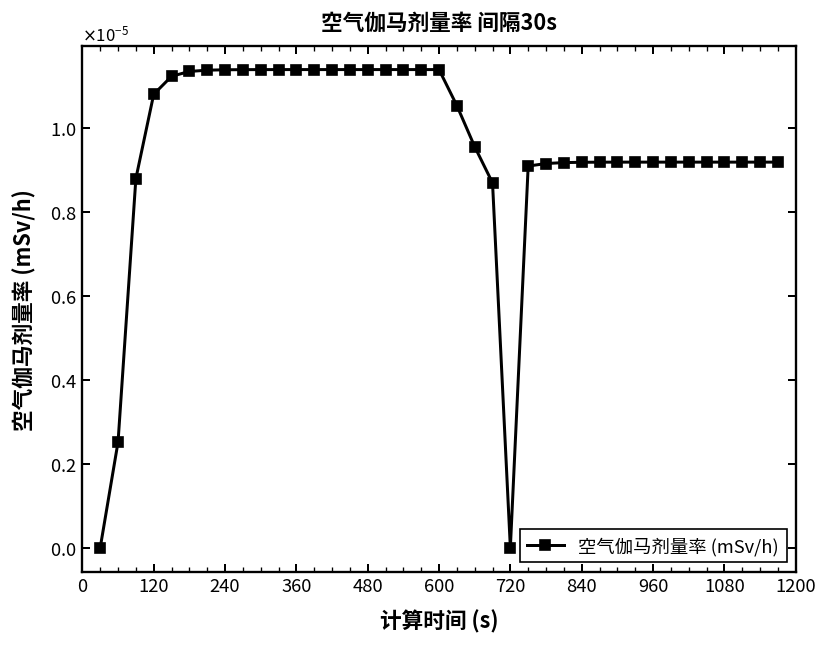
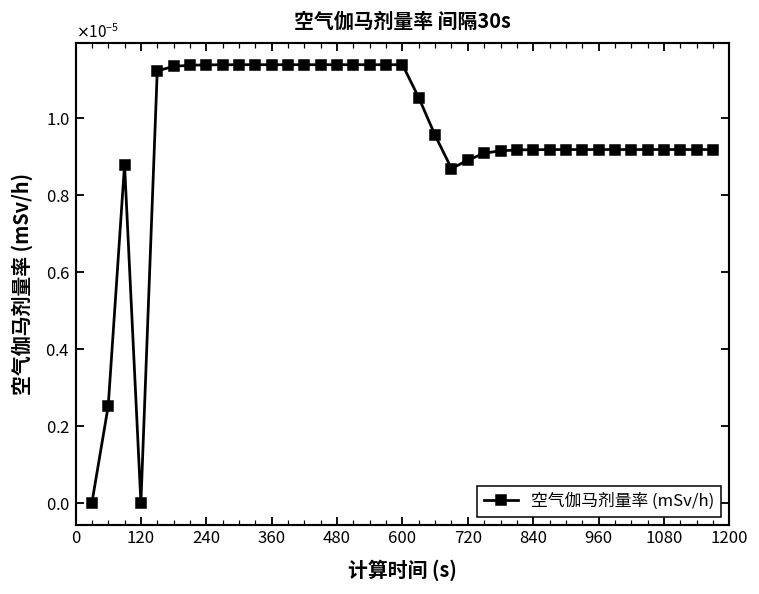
120: 0.00001 -> 0.00000
720: 0.00000 -> 0.00001
